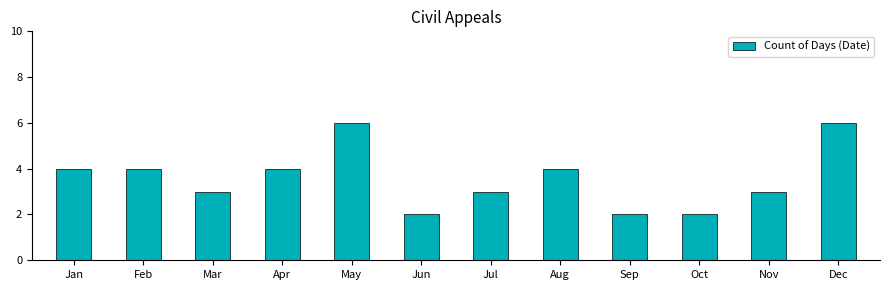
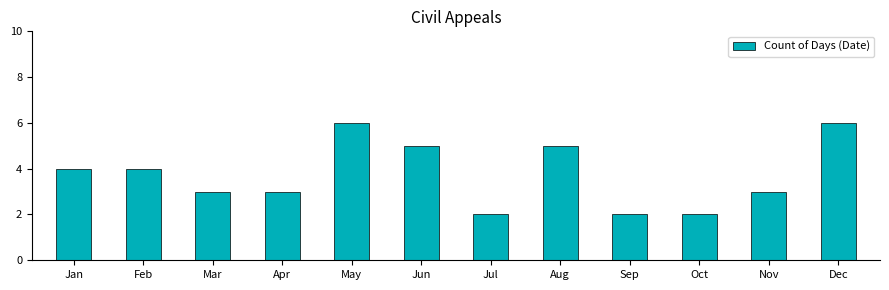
Apr: 4 -> 3
Jun: 2 -> 5
Jul: 3 -> 2
Aug: 4 -> 5
